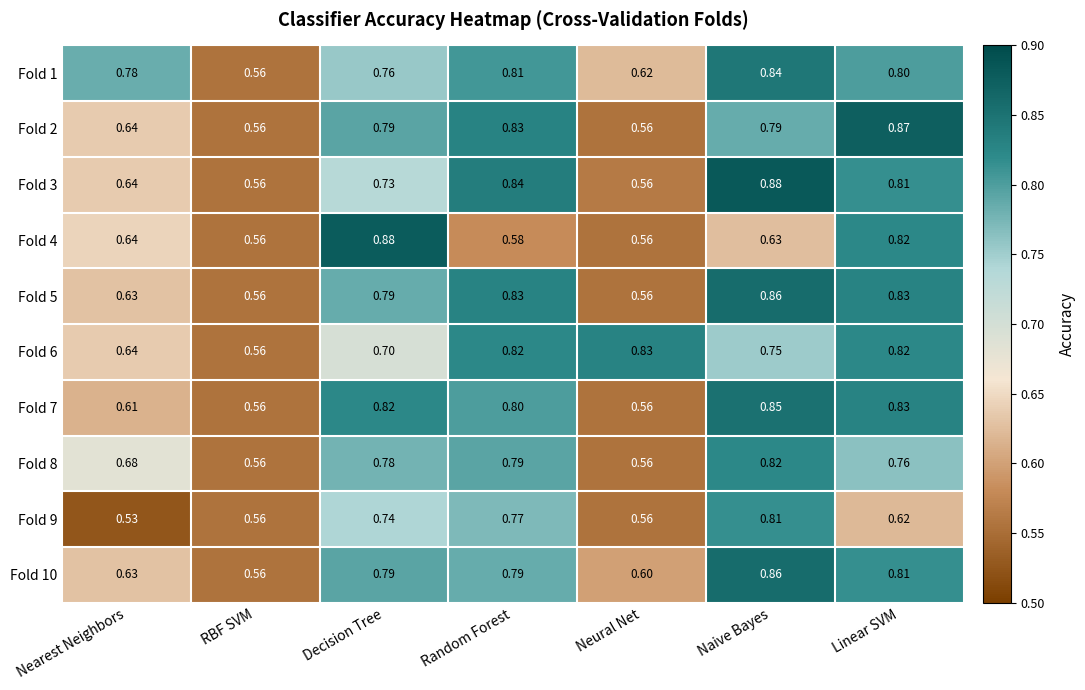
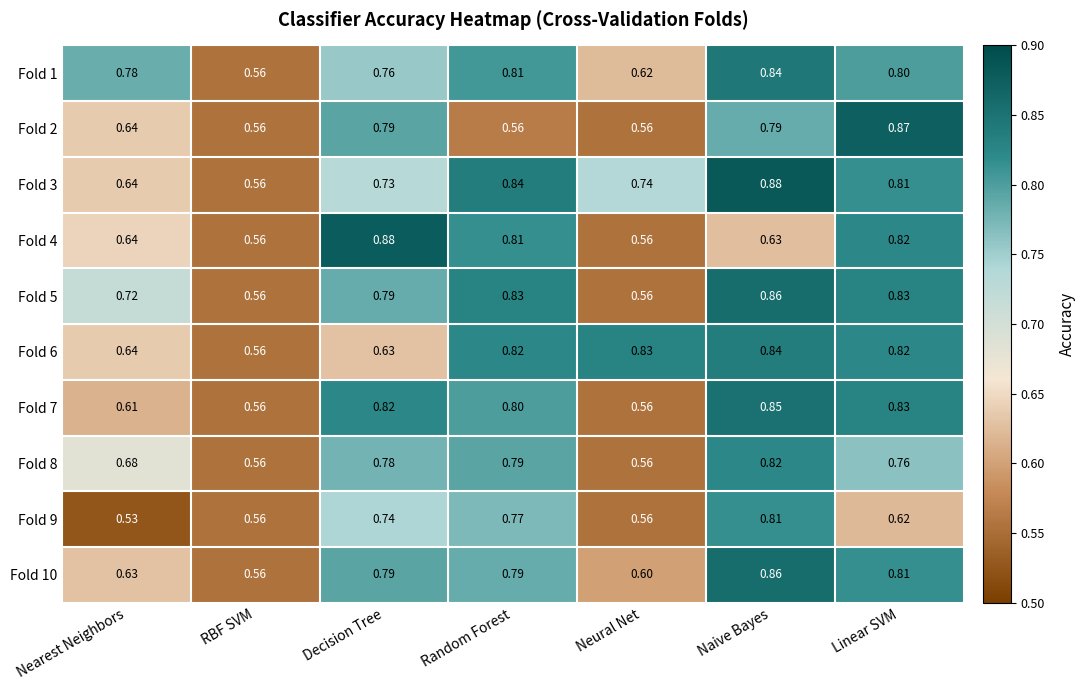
Fold 2, Random Forest: 0.83 -> 0.56
Fold 3, Neural Net: 0.56 -> 0.74
Fold 4, Random Forest: 0.58 -> 0.81
Fold 5, Nearest Neighbors: 0.63 -> 0.72
Fold 6, Decision Tree: 0.70 -> 0.63
Fold 6, Naive Bayes: 0.75 -> 0.84
